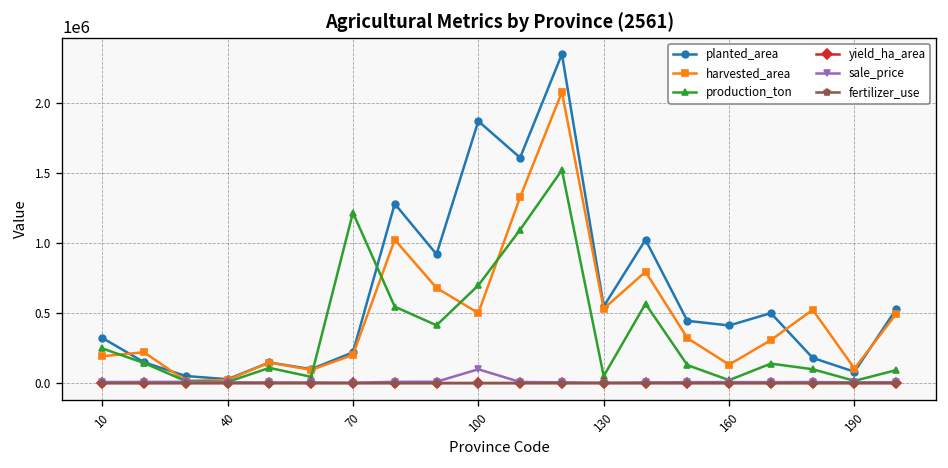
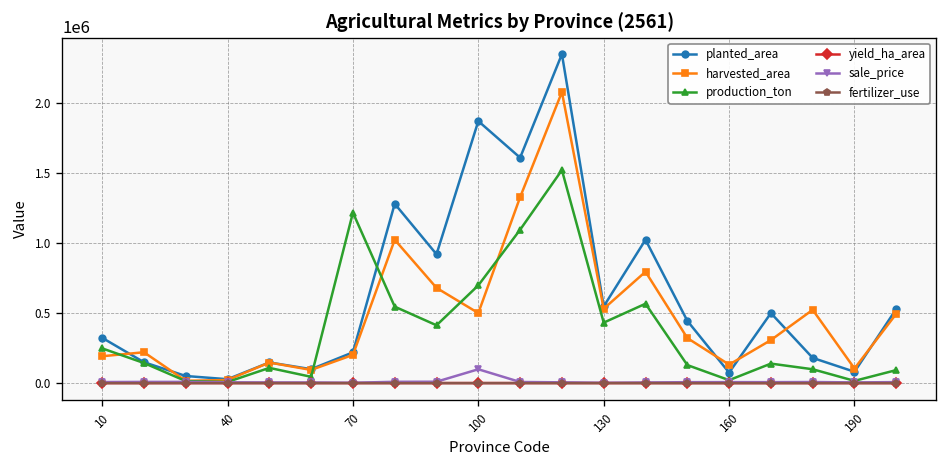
production_ton, 130: 50000 -> 430000
planted_area, 160: 410000 -> 80000
